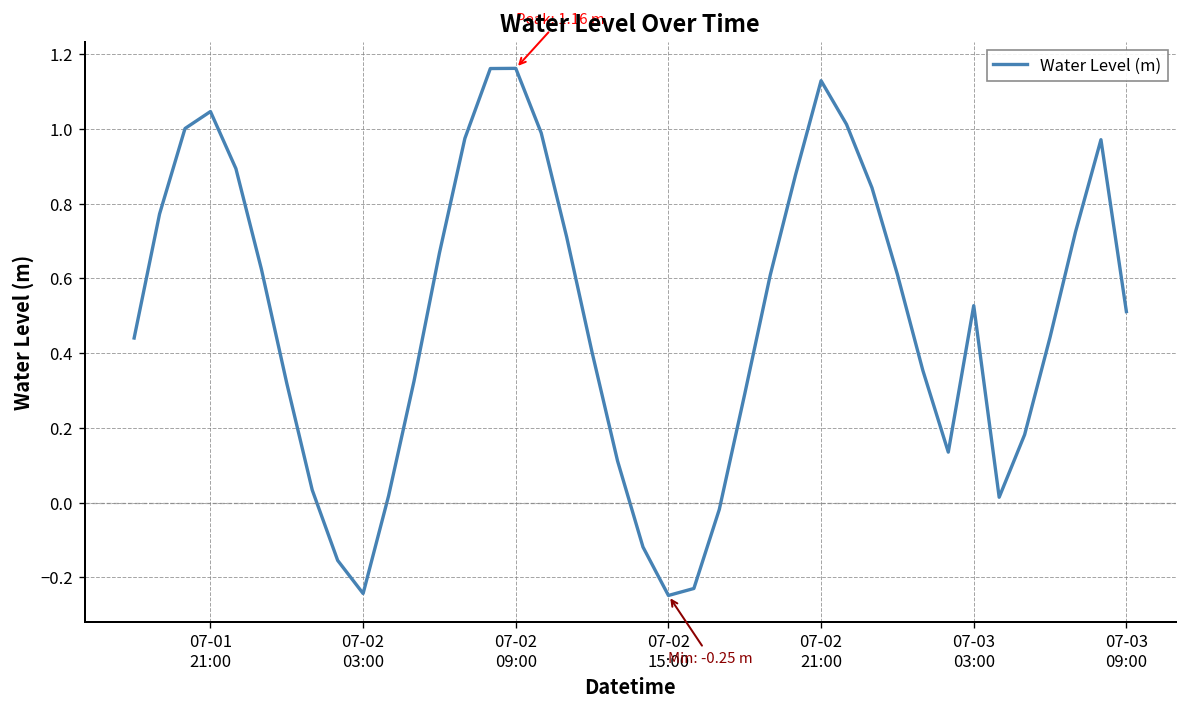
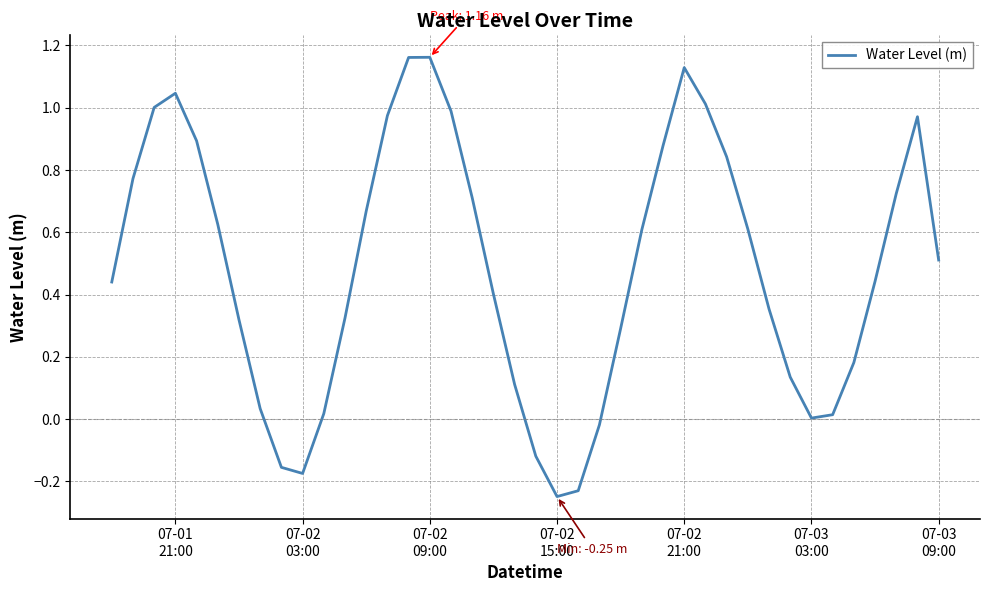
07-02 03:00: -0.24 -> -0.17
07-03 03:00: 0.53 -> 0.00
